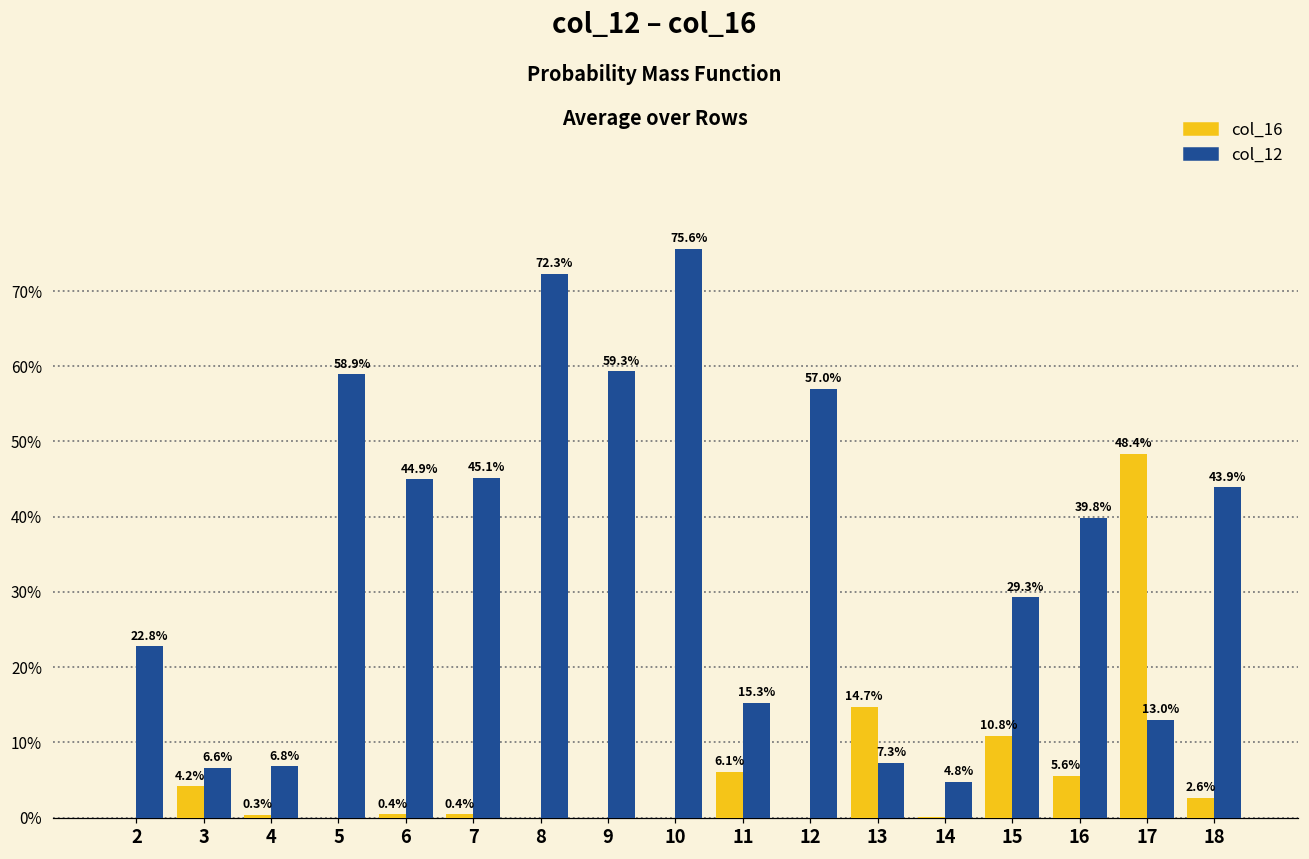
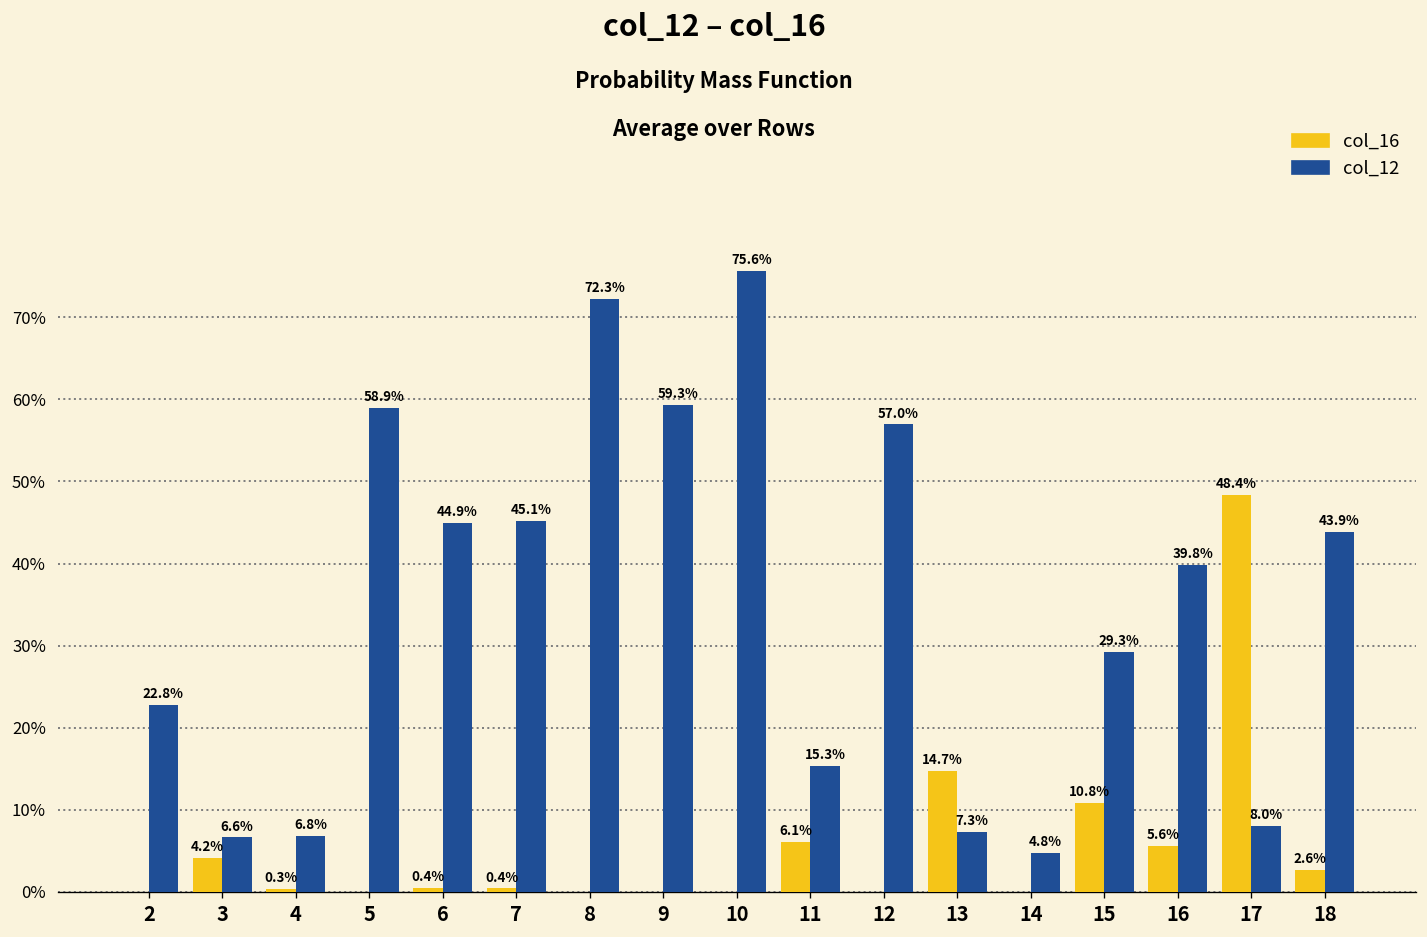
col_12, 17: 13.0% -> 8.0%
